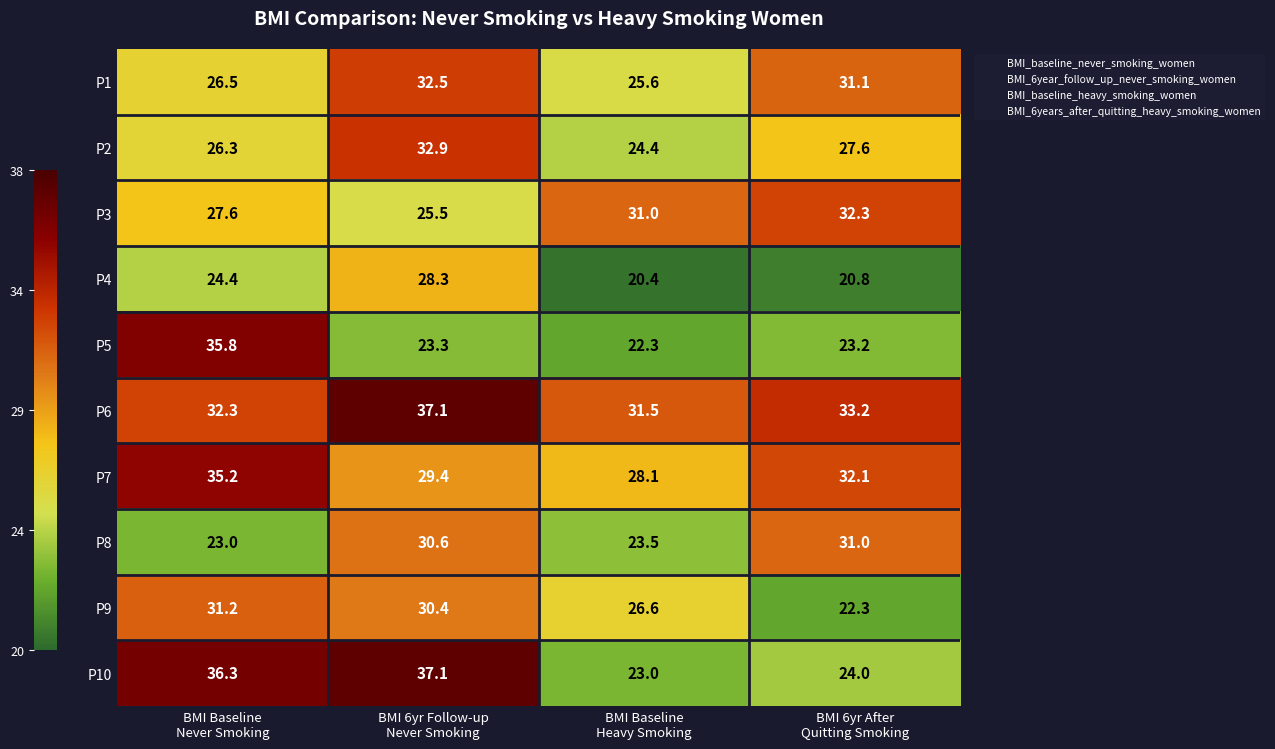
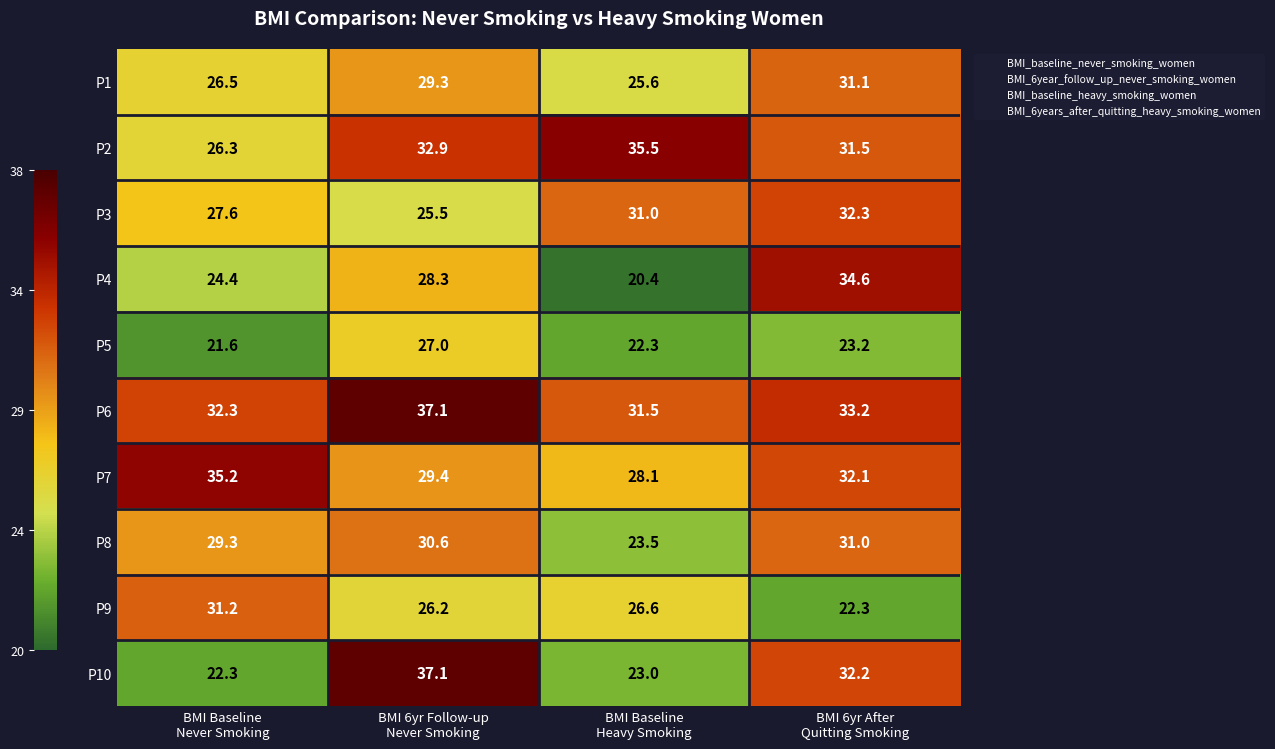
P1, BMI 6yr Follow-up Never Smoking: 32.5 -> 29.3
P2, BMI Baseline Heavy Smoking: 24.4 -> 35.5
P2, BMI 6yr After Quitting Smoking: 27.6 -> 31.5
P4, BMI 6yr After Quitting Smoking: 20.8 -> 34.6
P5, BMI Baseline Never Smoking: 35.8 -> 21.6
P5, BMI 6yr Follow-up Never Smoking: 23.3 -> 27.0
P8, BMI Baseline Never Smoking: 23.0 -> 29.3
P9, BMI 6yr Follow-up Never Smoking: 30.4 -> 26.2
P10, BMI Baseline Never Smoking: 36.3 -> 22.3
P10, BMI 6yr After Quitting Smoking: 24.0 -> 32.2
